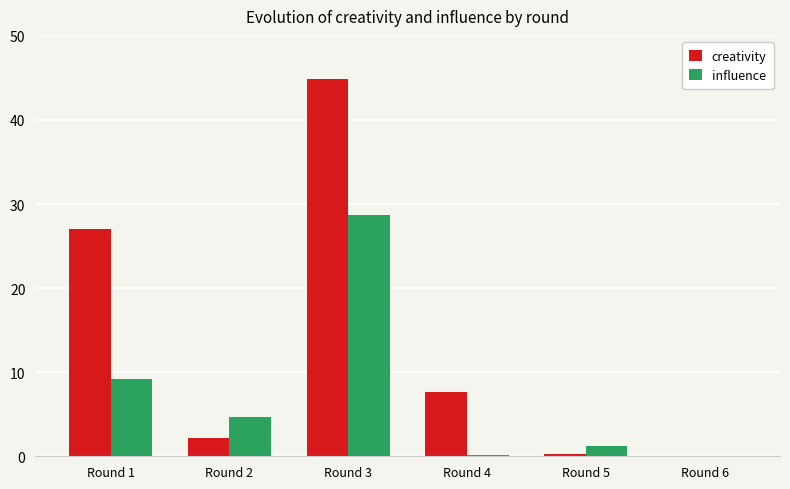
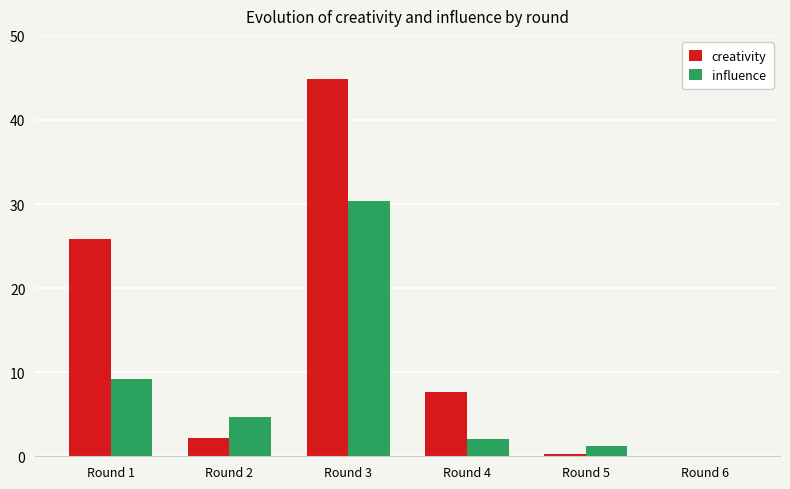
creativity, Round 1: 27 -> 26
influence, Round 3: 29 -> 30
influence, Round 4: 0 -> 2
